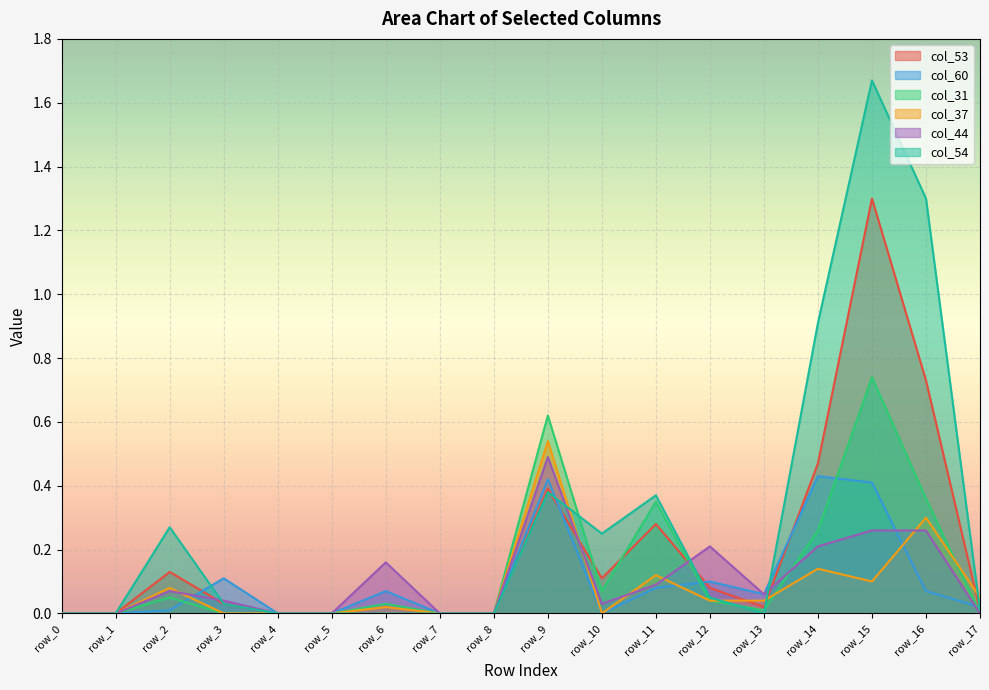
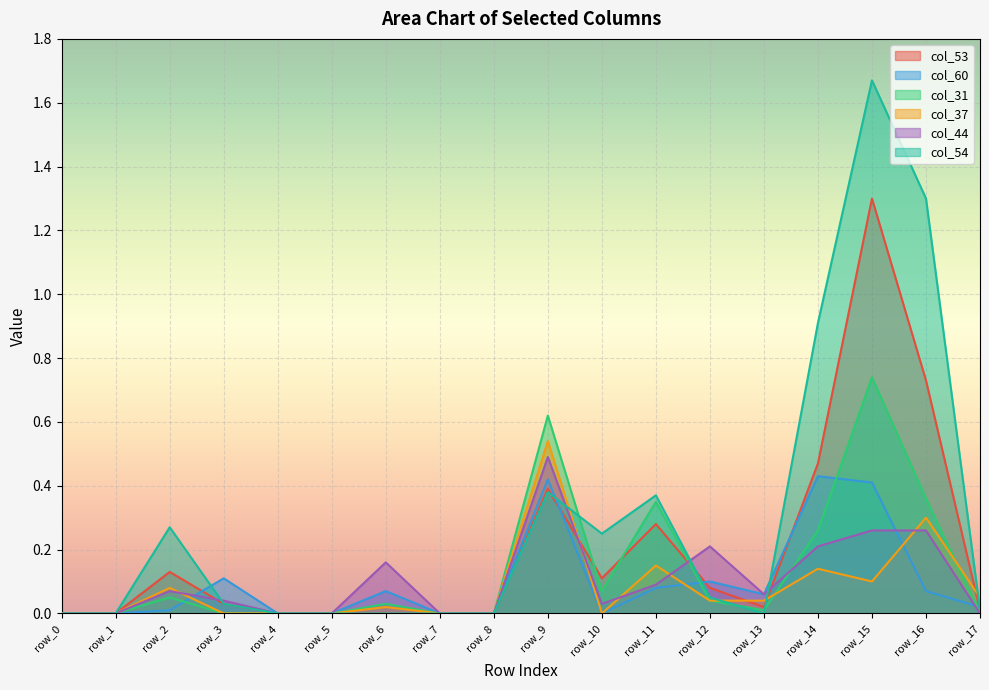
col_37, row_11: 0.12 -> 0.15
